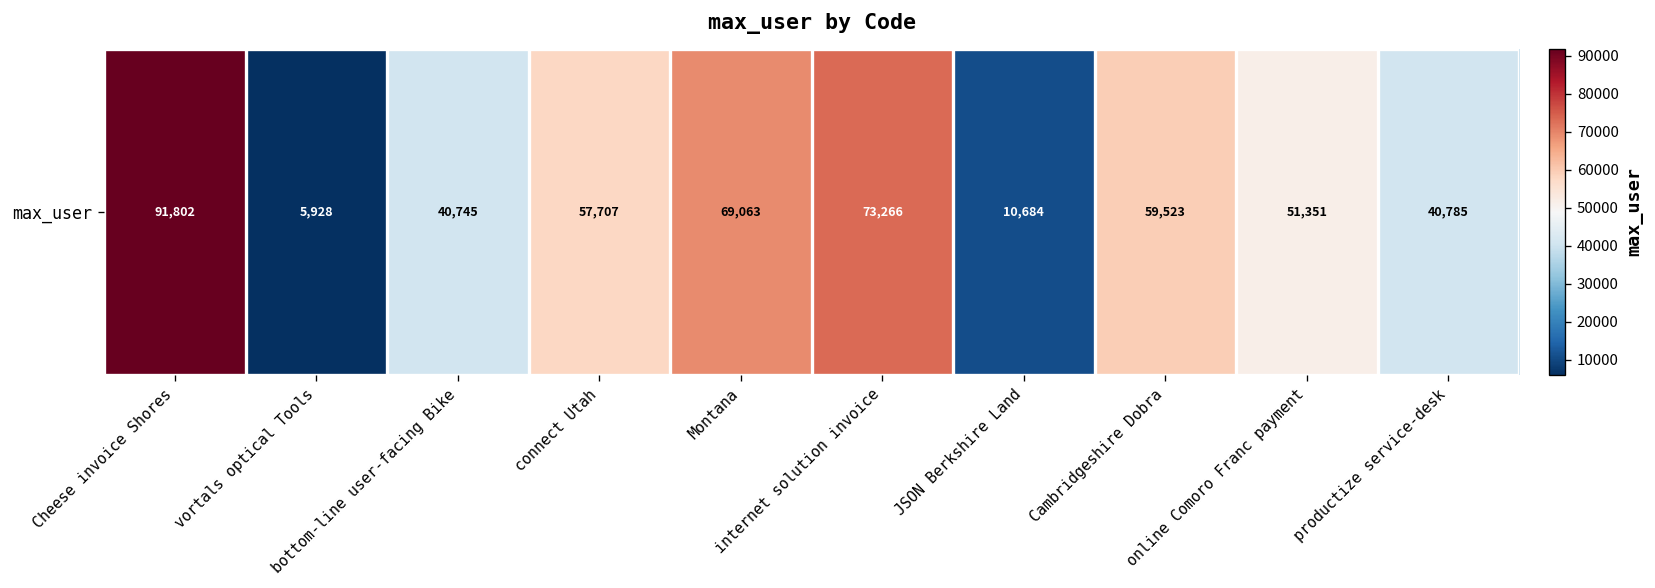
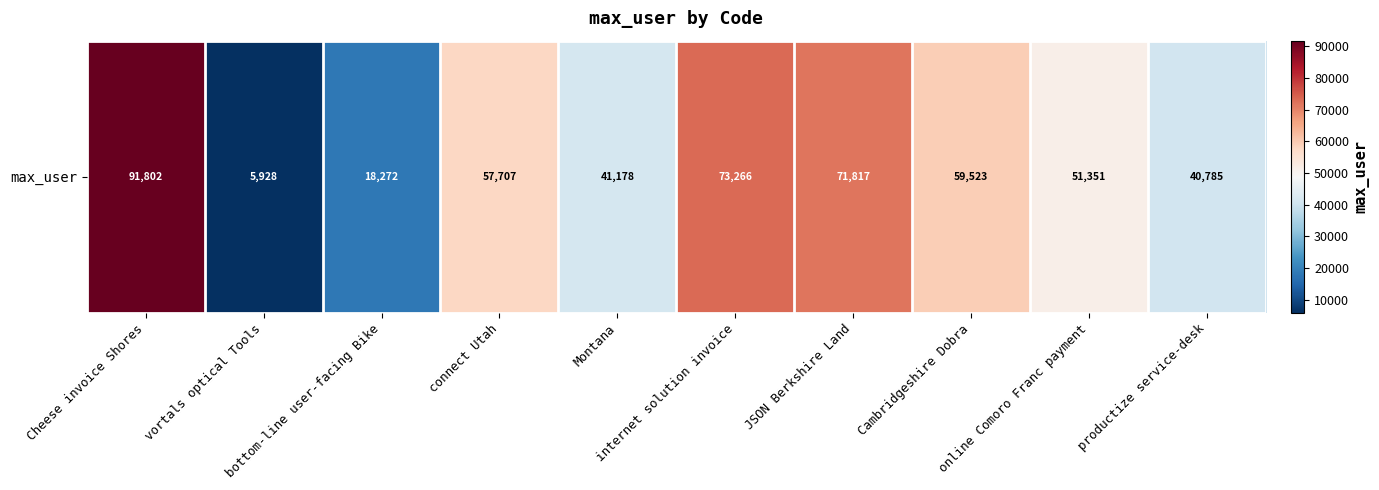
max_user, bottom-line user-facing Bike: 40,745 -> 18,272
max_user, Montana: 69,063 -> 41,178
max_user, JSON Berkshire Land: 10,684 -> 71,817
